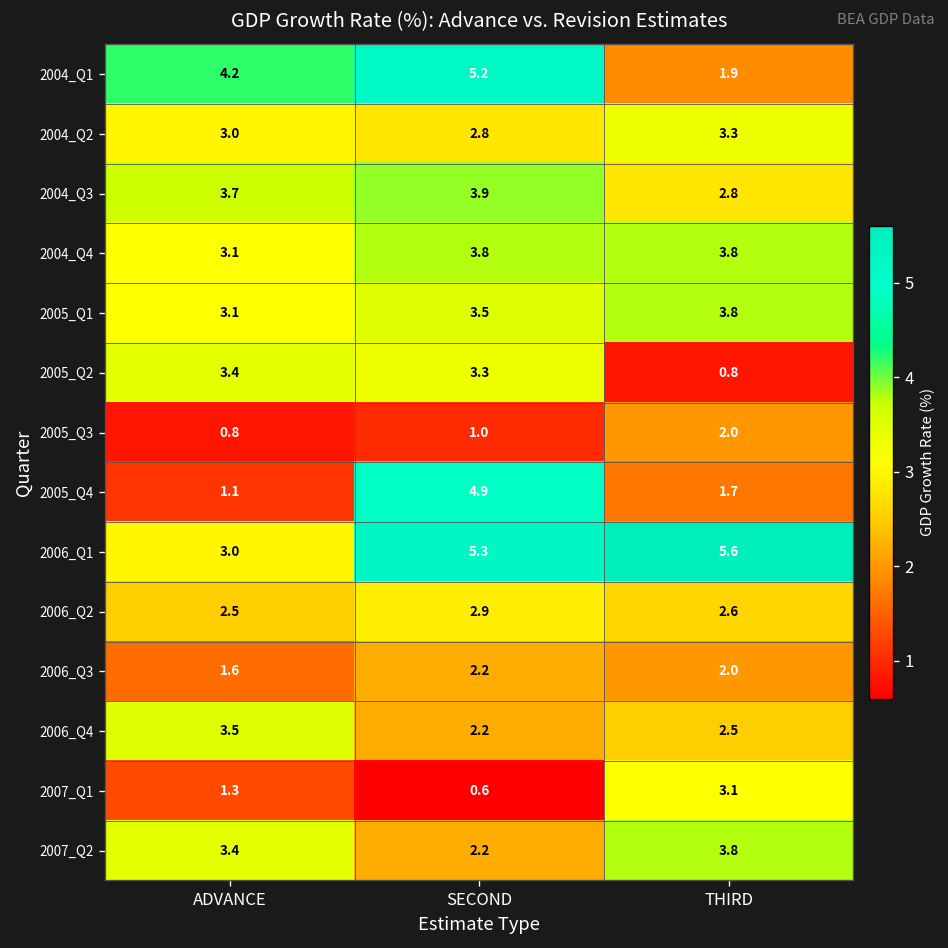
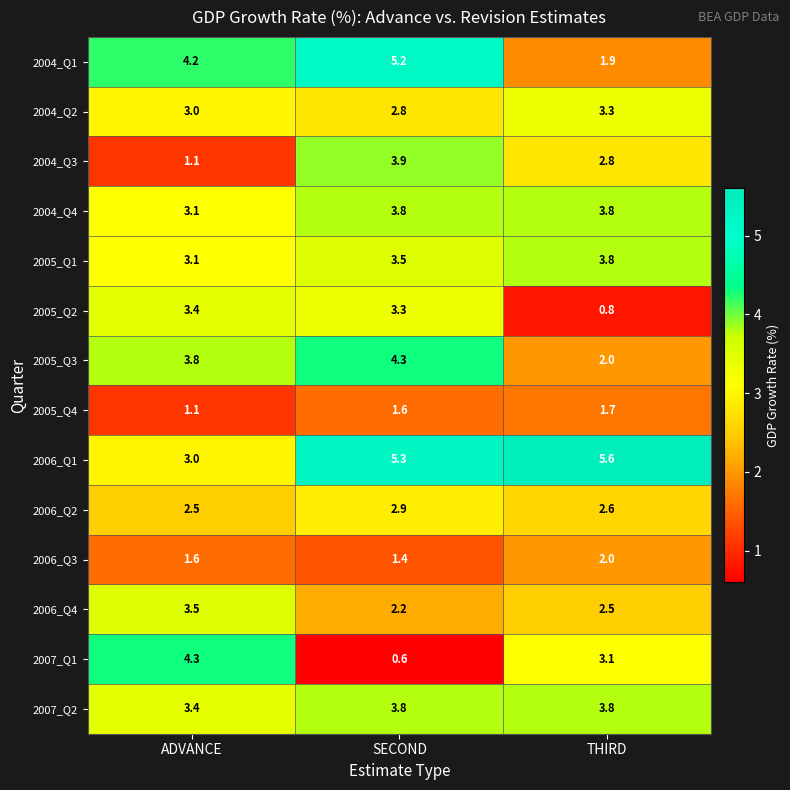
2004_Q3, ADVANCE: 3.7 -> 1.1
2005_Q3, ADVANCE: 0.8 -> 3.8
2005_Q3, SECOND: 1.0 -> 4.3
2005_Q4, SECOND: 4.9 -> 1.6
2006_Q3, SECOND: 2.2 -> 1.4
2007_Q1, ADVANCE: 1.3 -> 4.3
2007_Q2, SECOND: 2.2 -> 3.8
